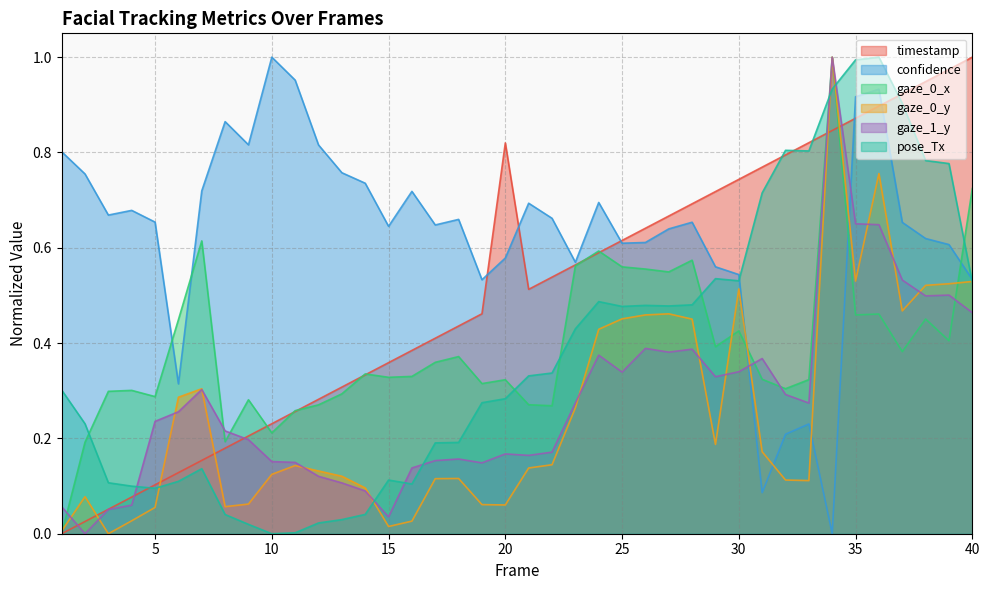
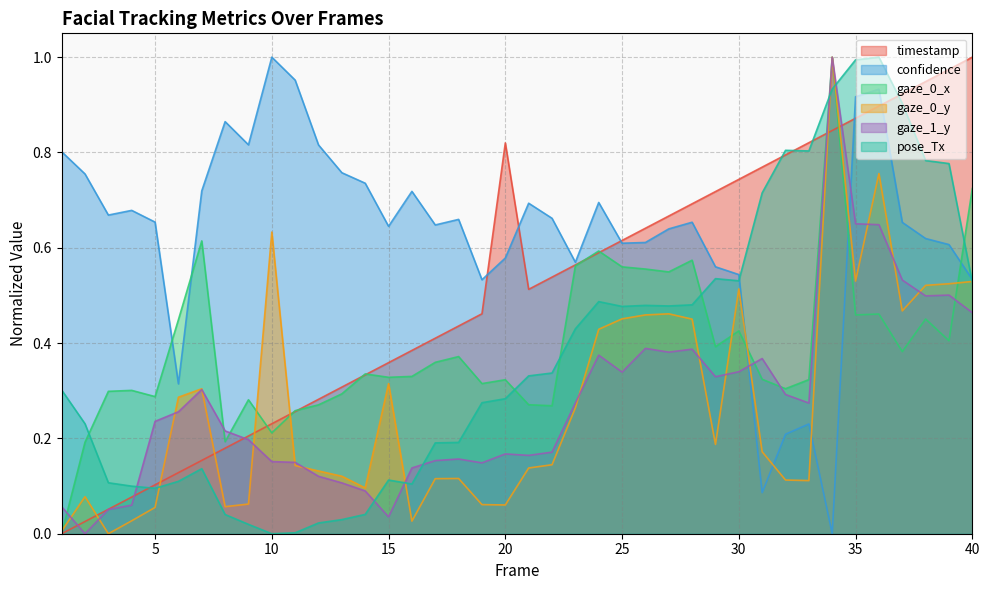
gaze_0_y, 10: 0.12 -> 0.63
gaze_0_y, 15: 0.02 -> 0.31
